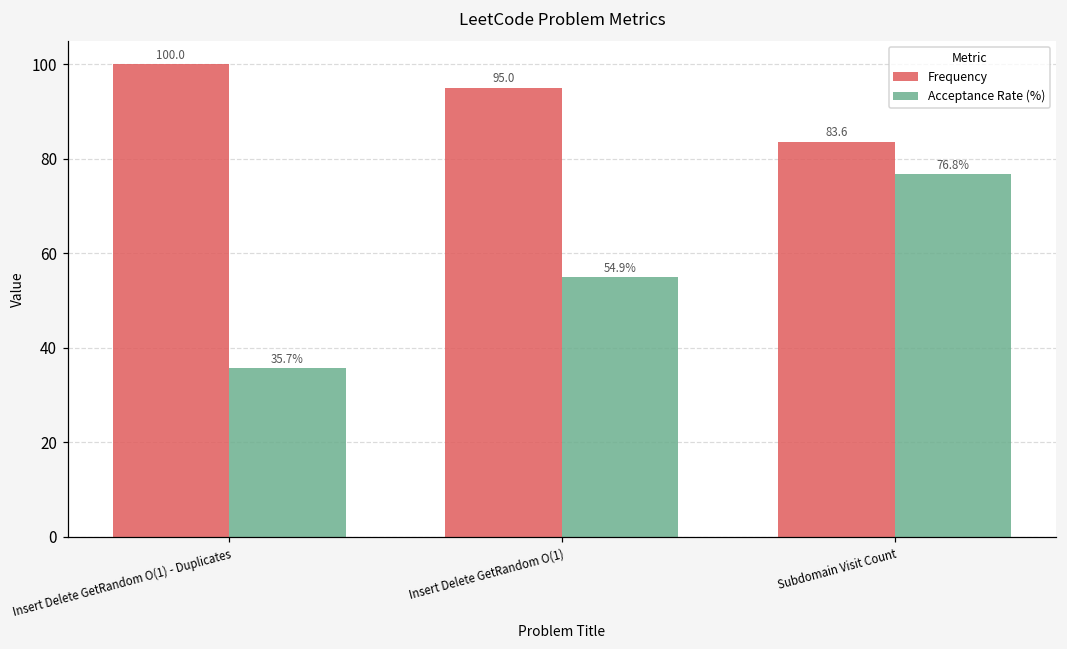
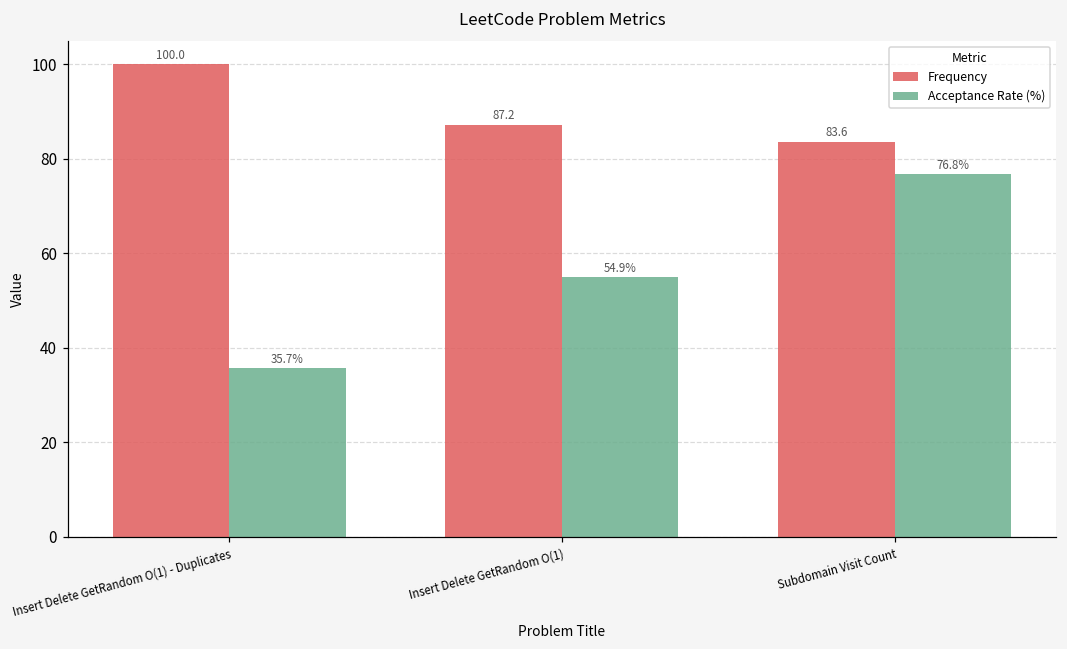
Frequency, Insert Delete GetRandom O(1): 95.0 -> 87.2
